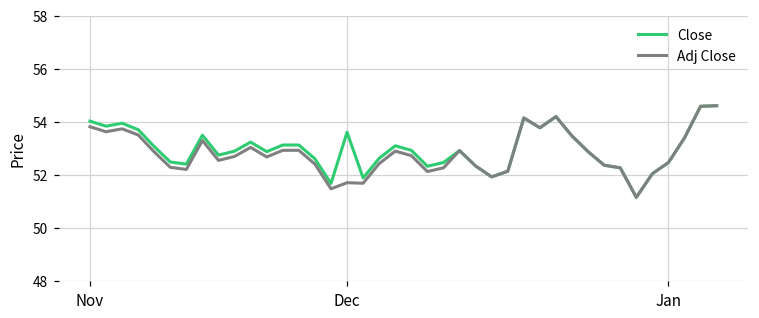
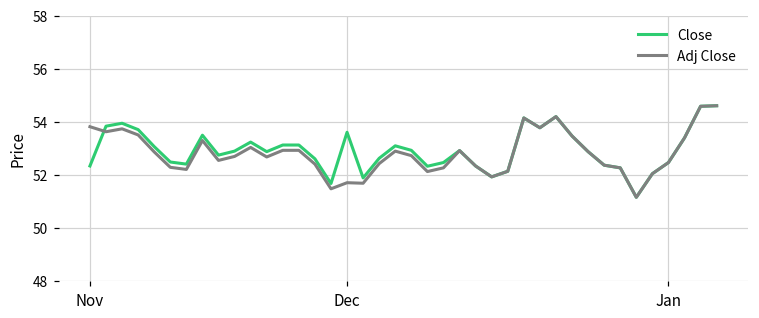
Close, Nov: 54.0 -> 52.3
